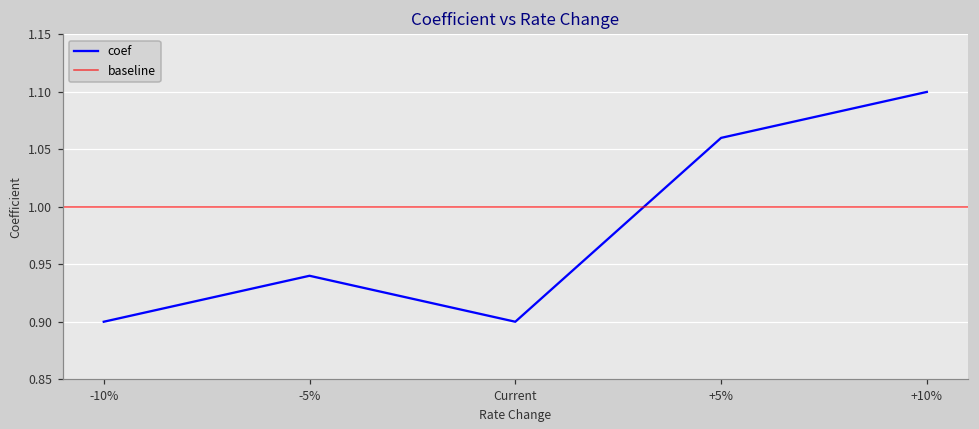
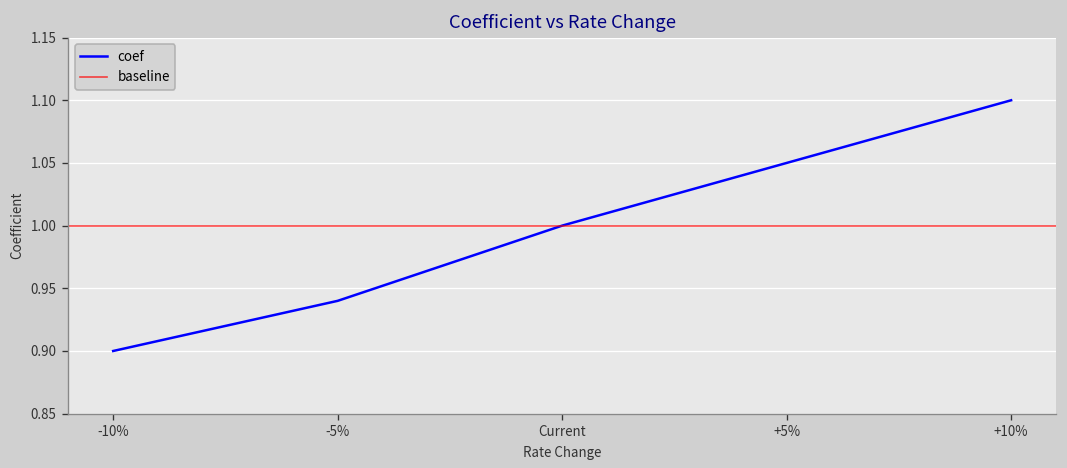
Current: 0.9 -> 1.0
+5%: 1.06 -> 1.05
